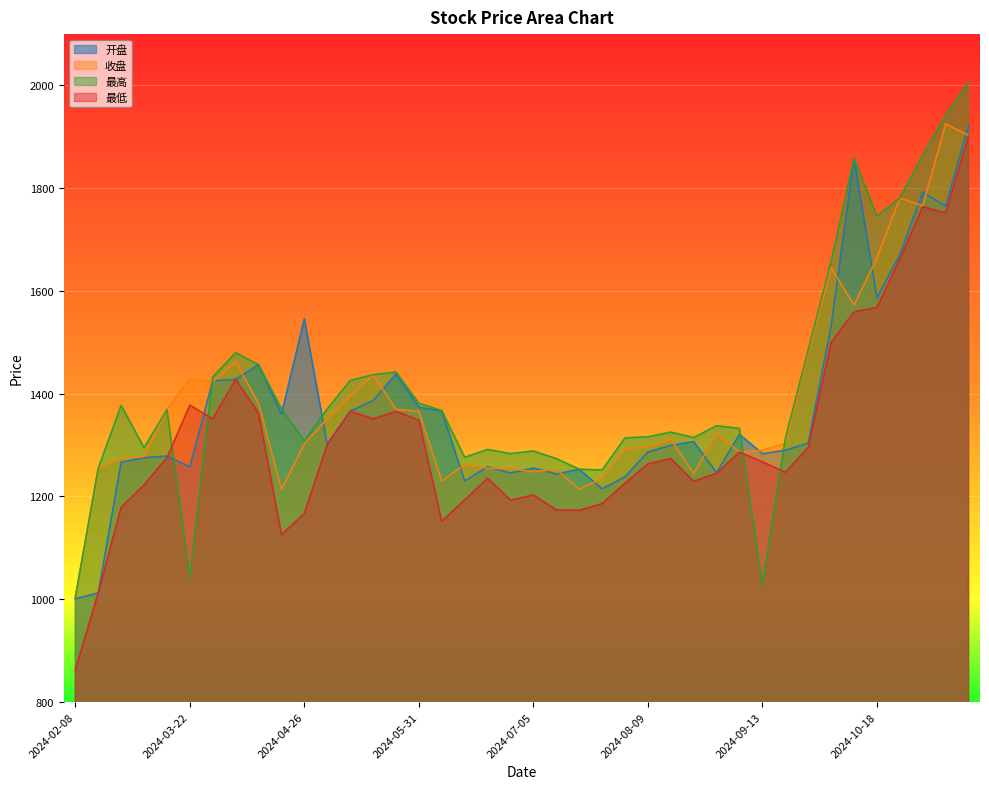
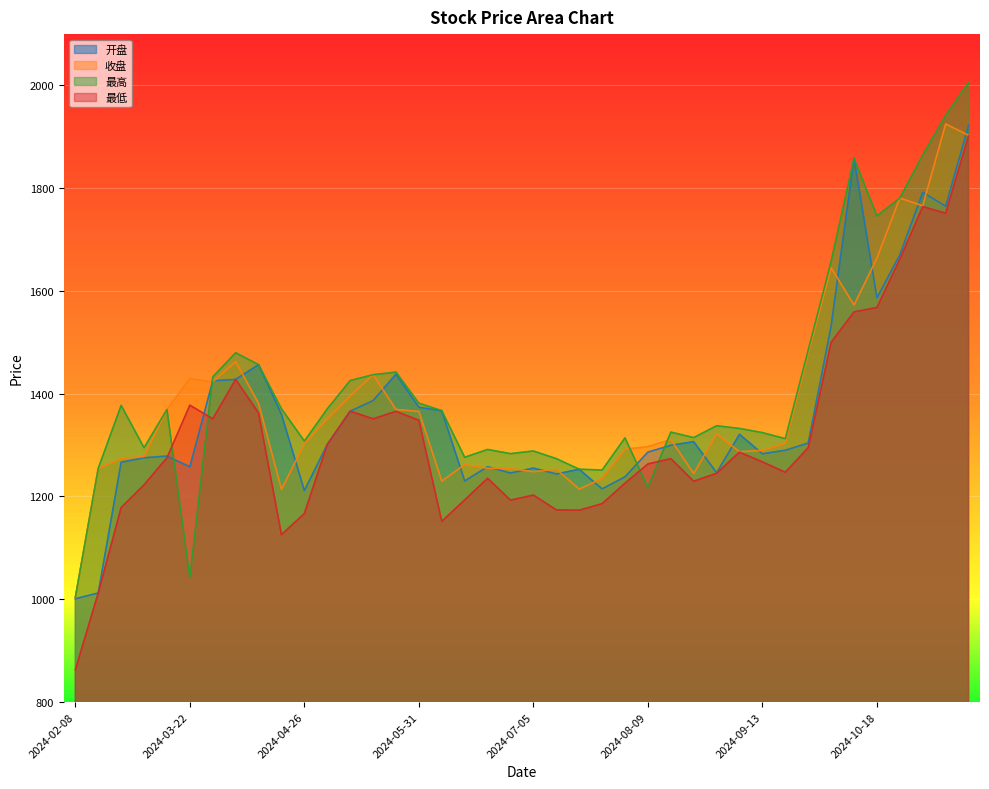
开盘, 2024-04-26: 1550 -> 1210
最高, 2024-08-09: 1320 -> 1220
最高, 2024-09-13: 1030 -> 1320
